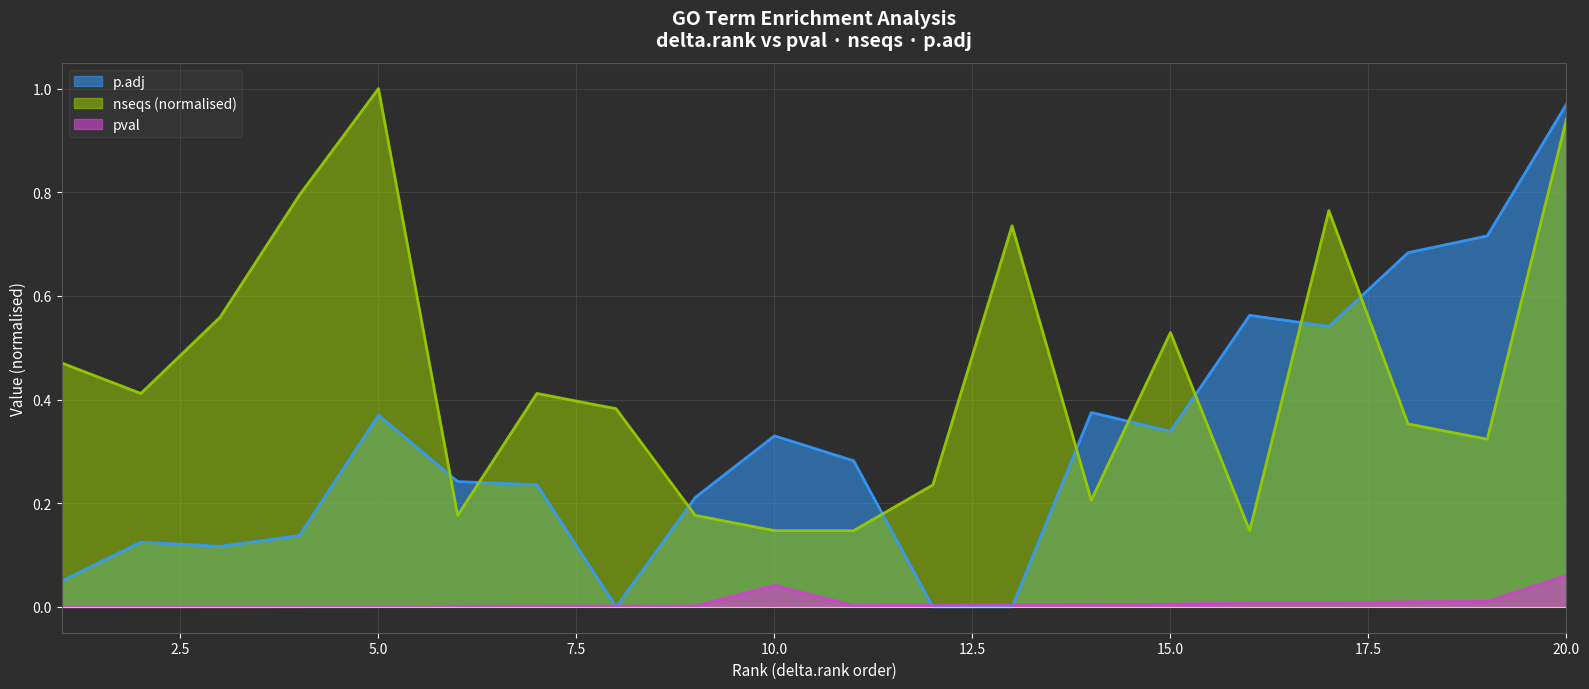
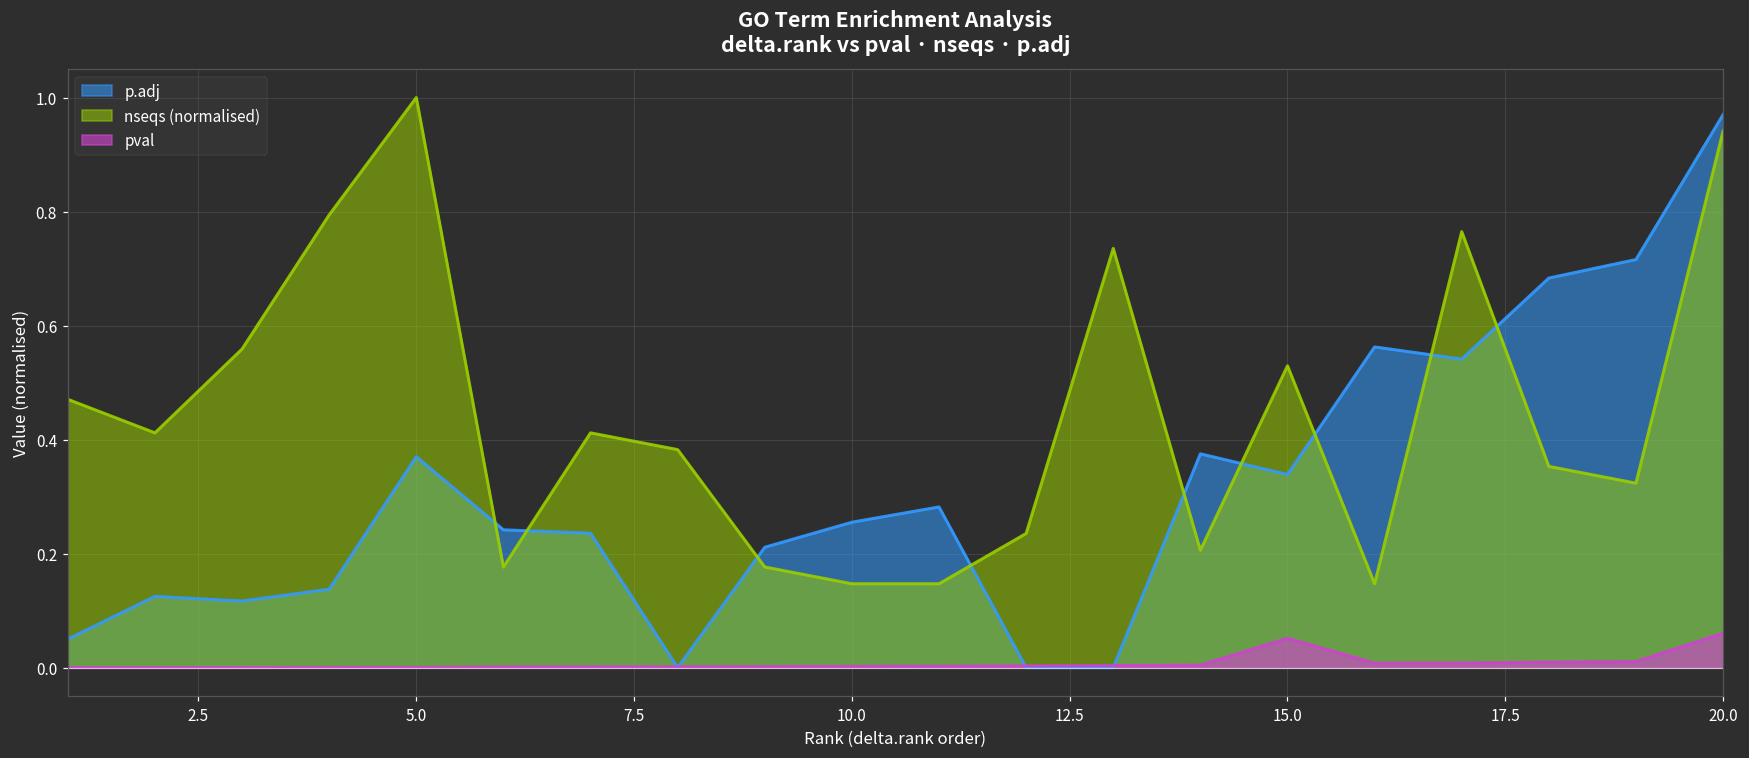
p.adj, 10.0: 0.33 -> 0.26
pval, 10.0: 0.04 -> 0.00
pval, 15.0: 0.01 -> 0.05
